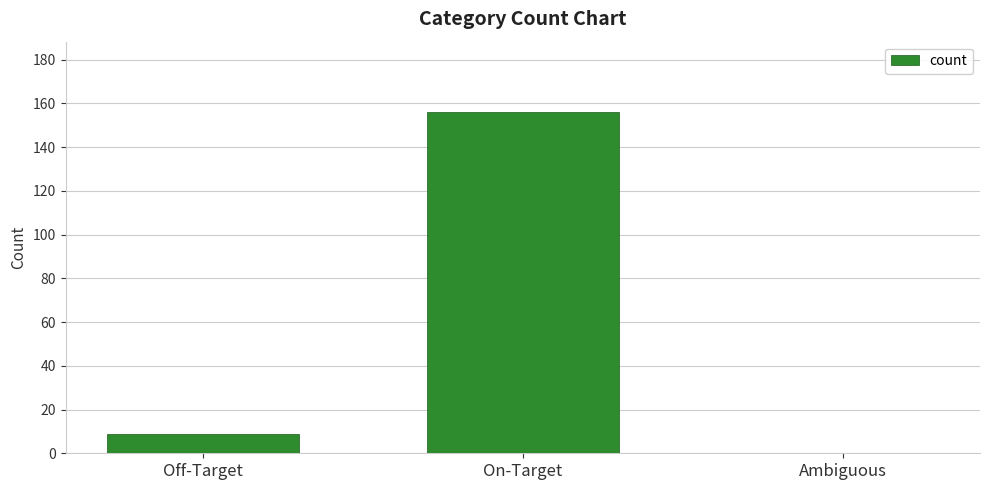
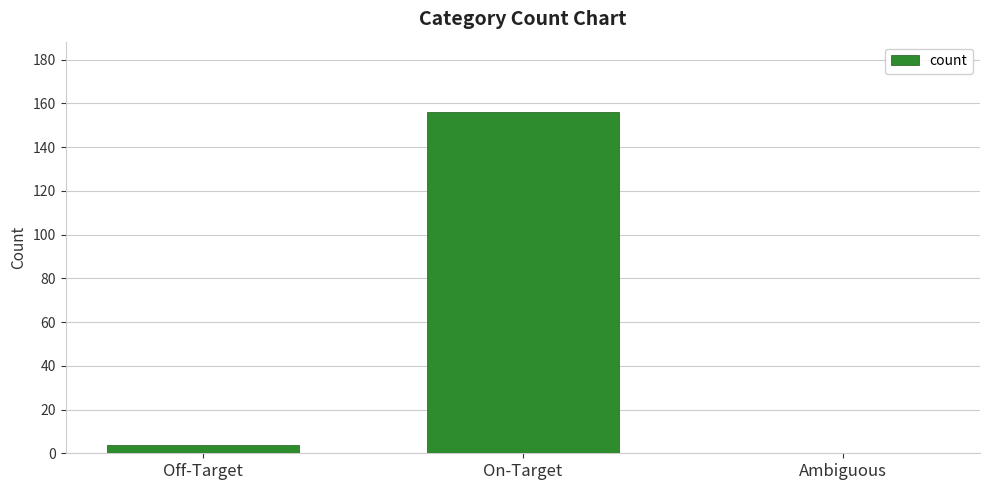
Off-Target: 9 -> 4
